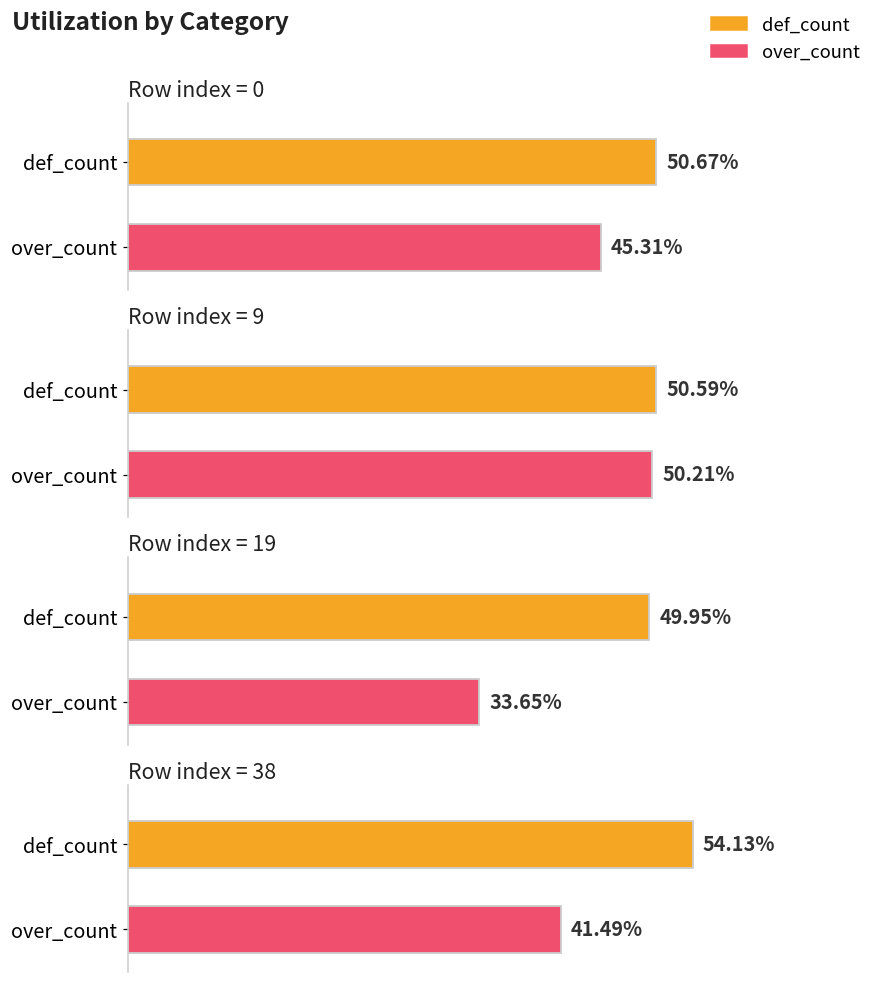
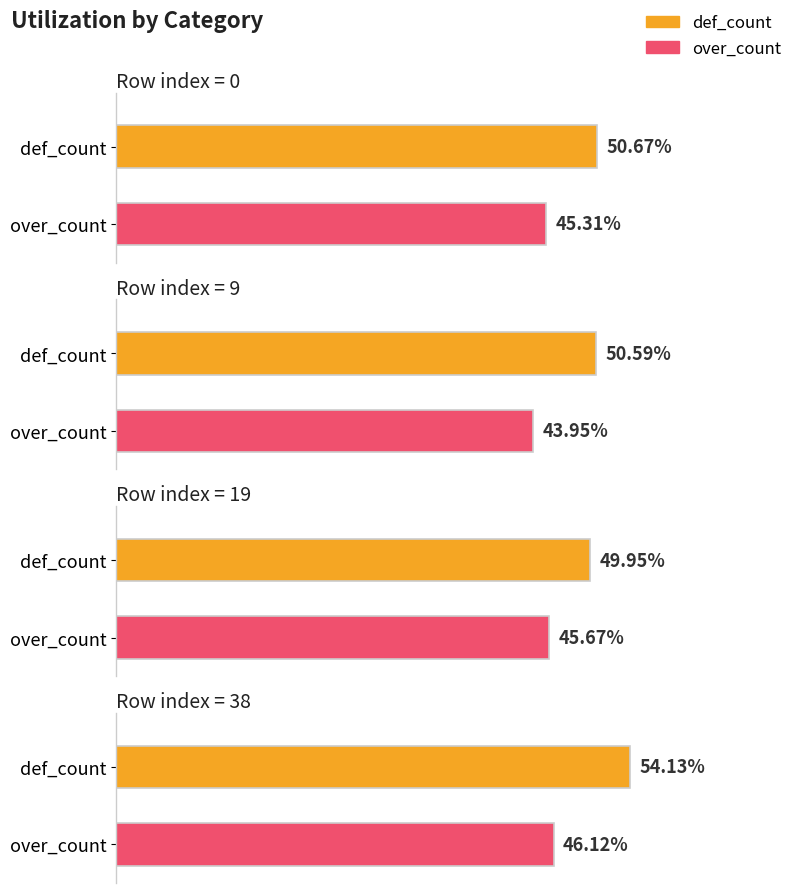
Row index = 9, over_count: 50.21% -> 43.95%
Row index = 19, over_count: 33.65% -> 45.67%
Row index = 38, over_count: 41.49% -> 46.12%
